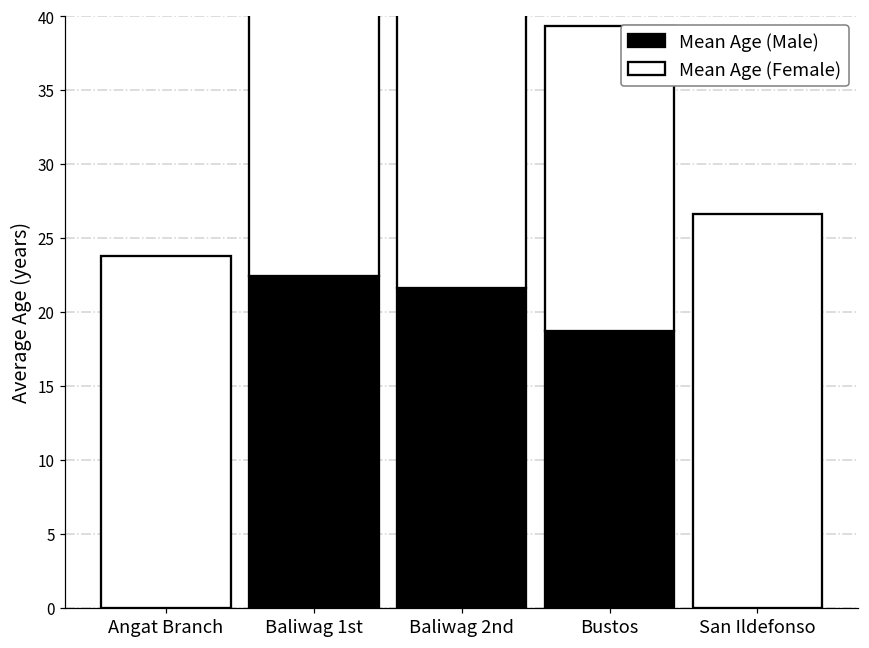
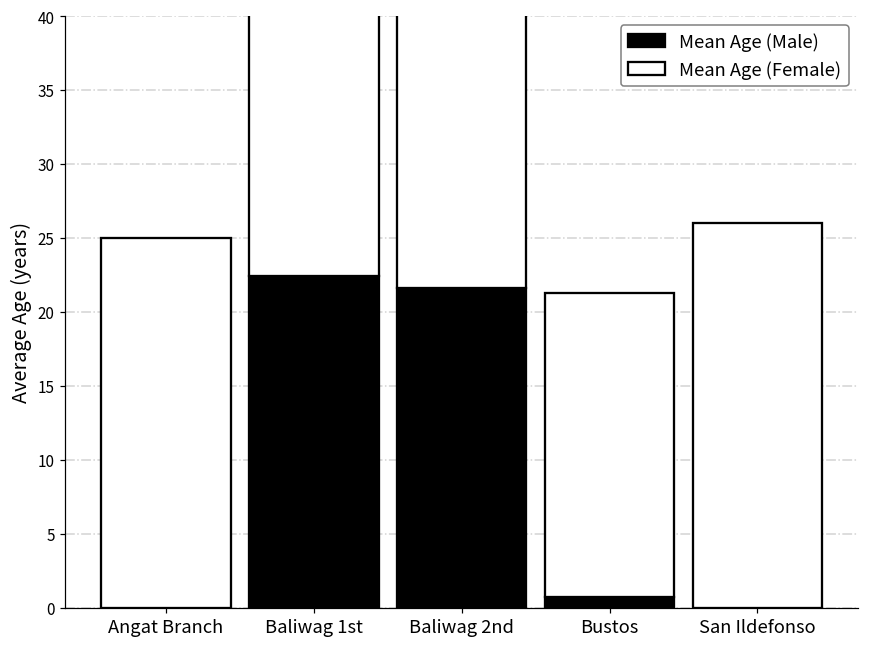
Mean Age (Female), Angat Branch: 23.8 -> 25.0
Mean Age (Male), Bustos: 18.7 -> 0.7
Mean Age (Female), San Ildefonso: 26.6 -> 26.0
